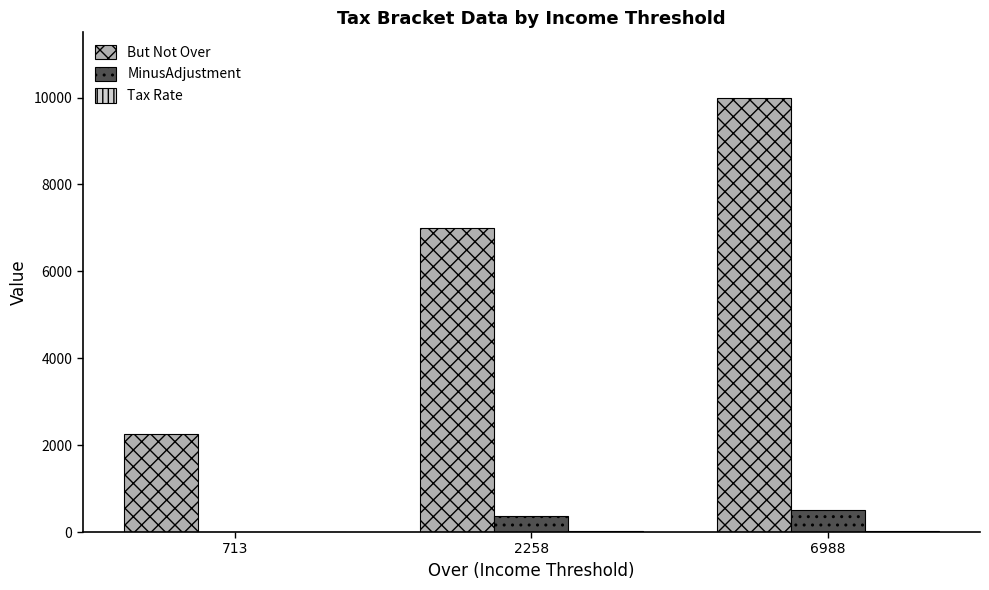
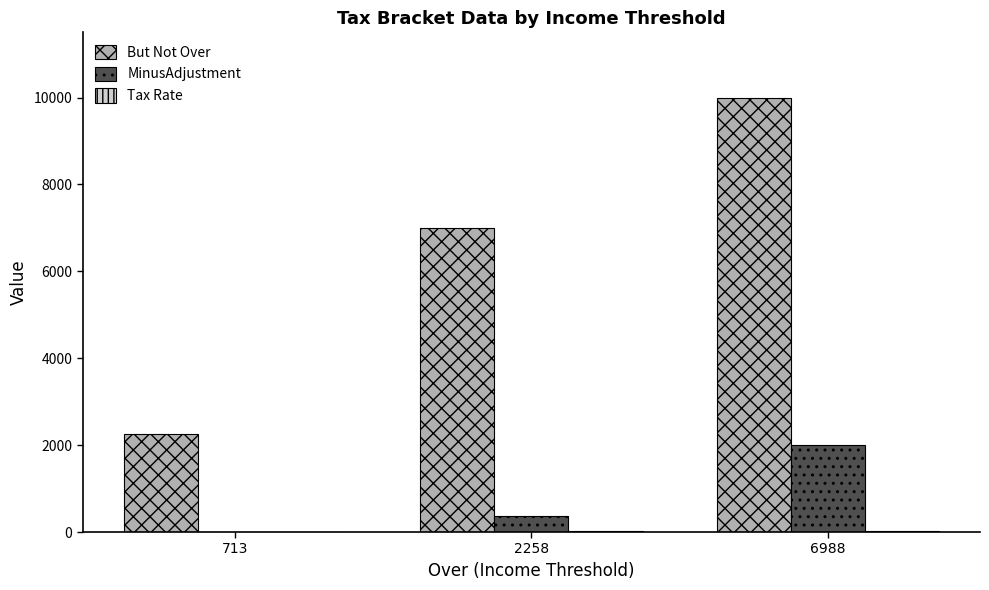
MinusAdjustment, 6988: 500 -> 2000
